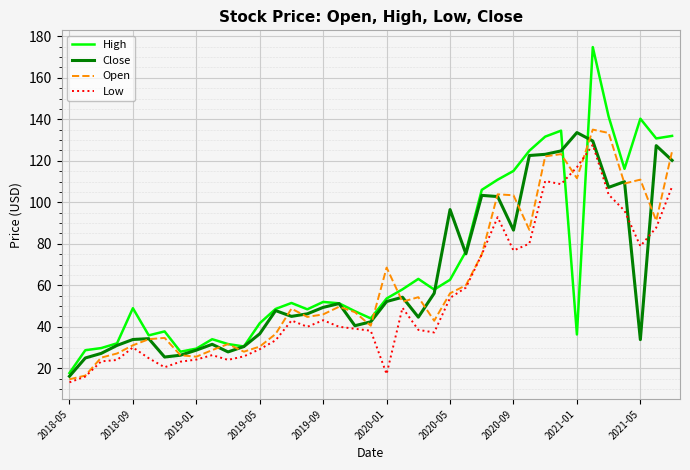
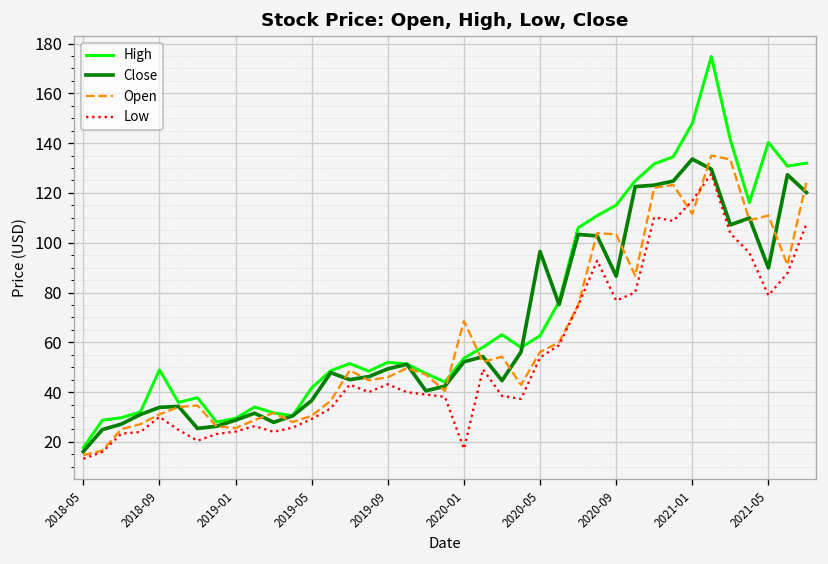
High, 2021-01: 36 -> 148
Close, 2021-05: 34 -> 90
